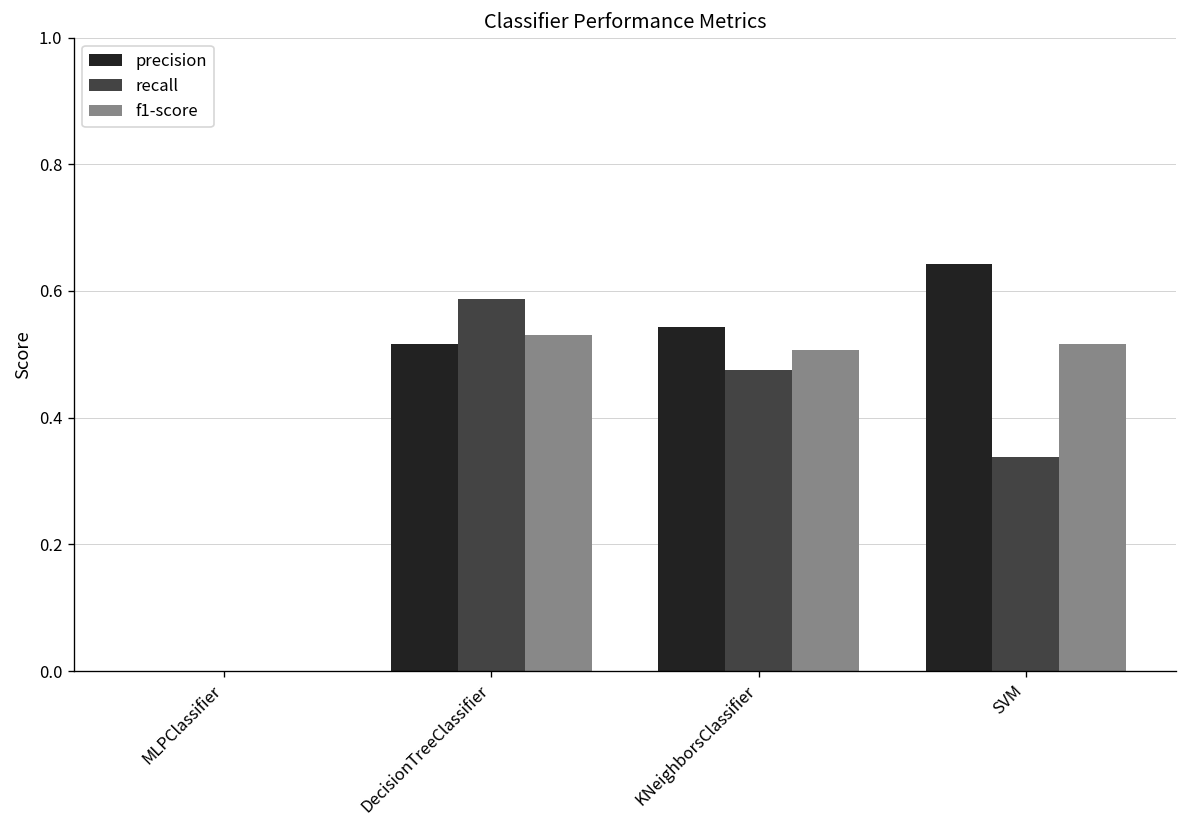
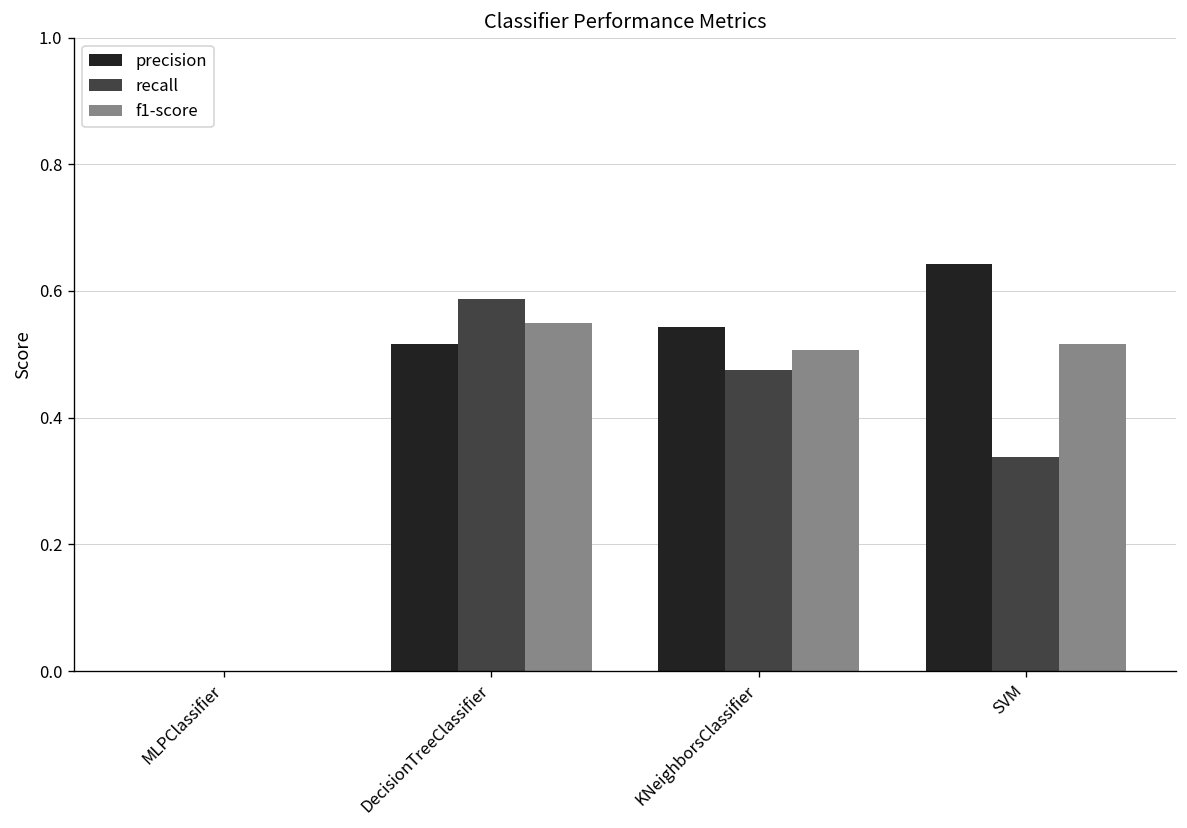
f1-score, DecisionTreeClassifier: 0.53 -> 0.55
